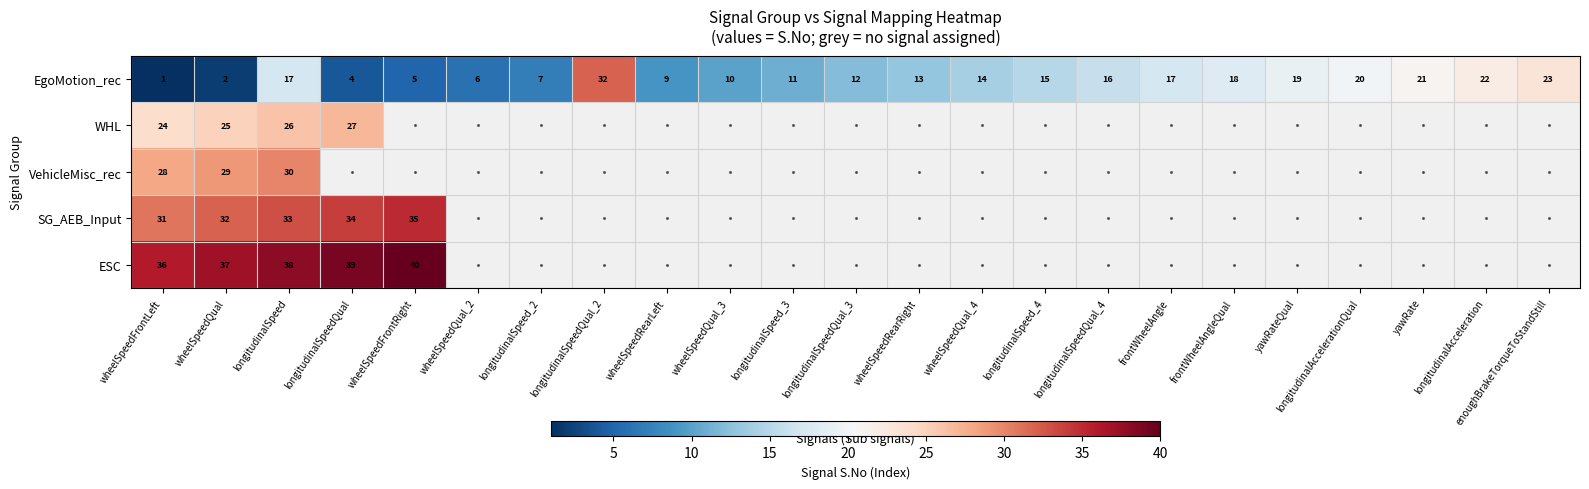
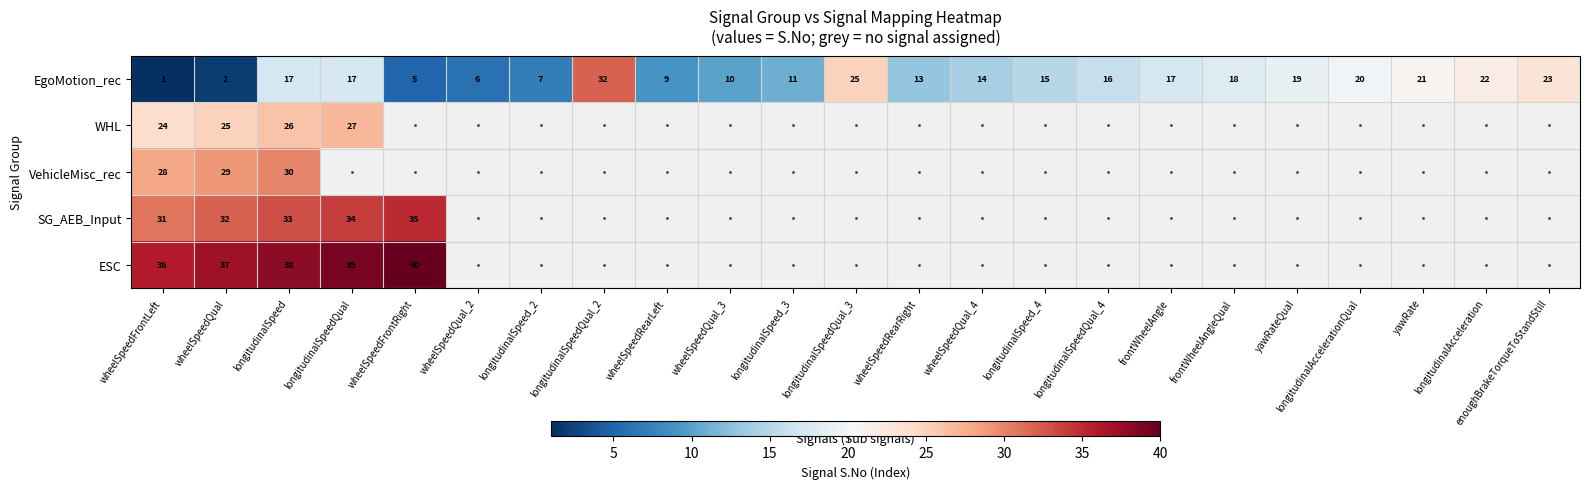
EgoMotion_rec, longitudinalSpeedQual: 4 -> 17
EgoMotion_rec, longitudinalSpeedQual_3: 12 -> 25
